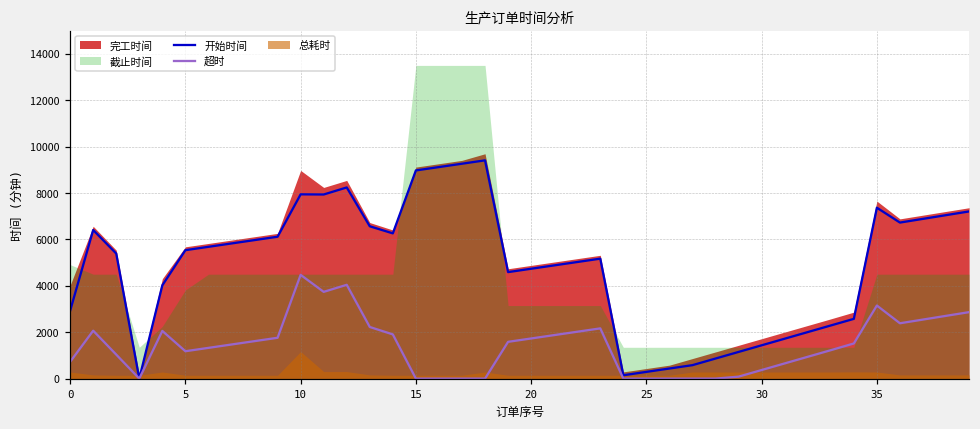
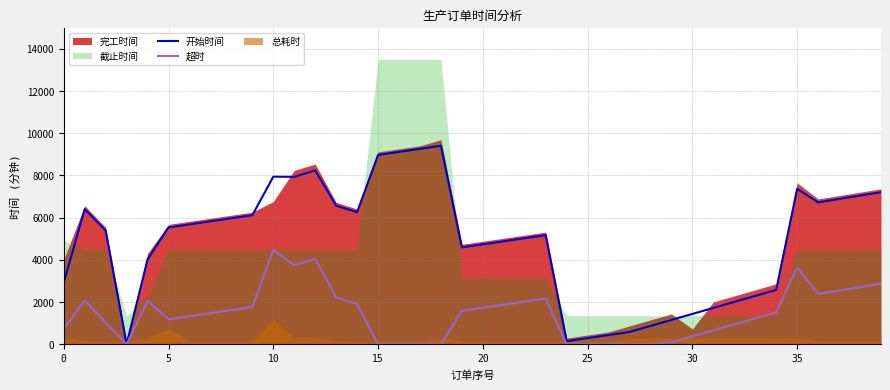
截止时间, 5: 3800 -> 4500
总耗时, 5: 100 -> 700
完工时间, 10: 9000 -> 6800
完工时间, 30: 1700 -> 700
超时, 35: 3200 -> 3600
